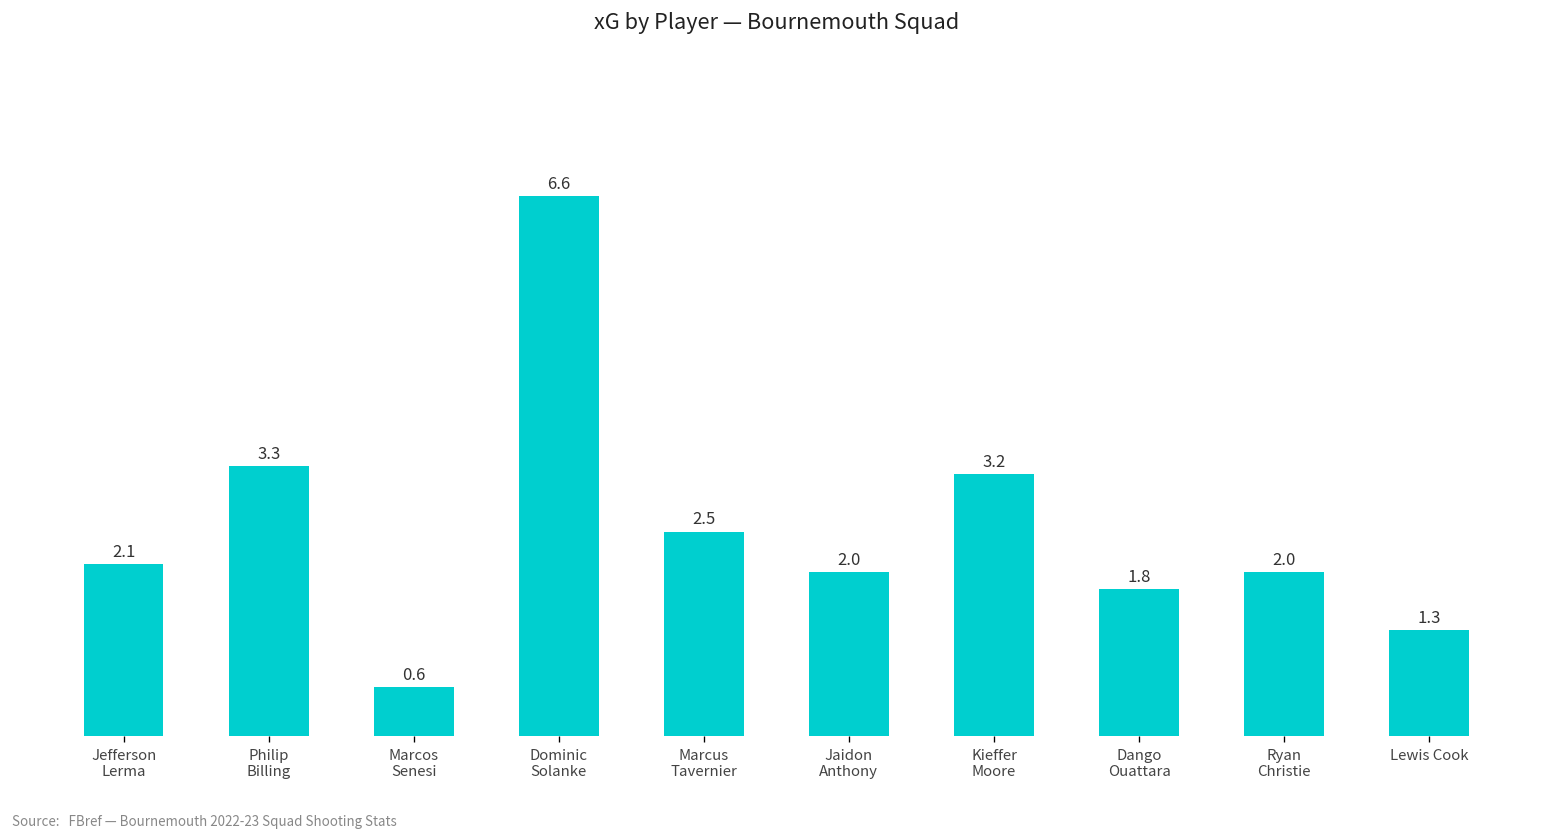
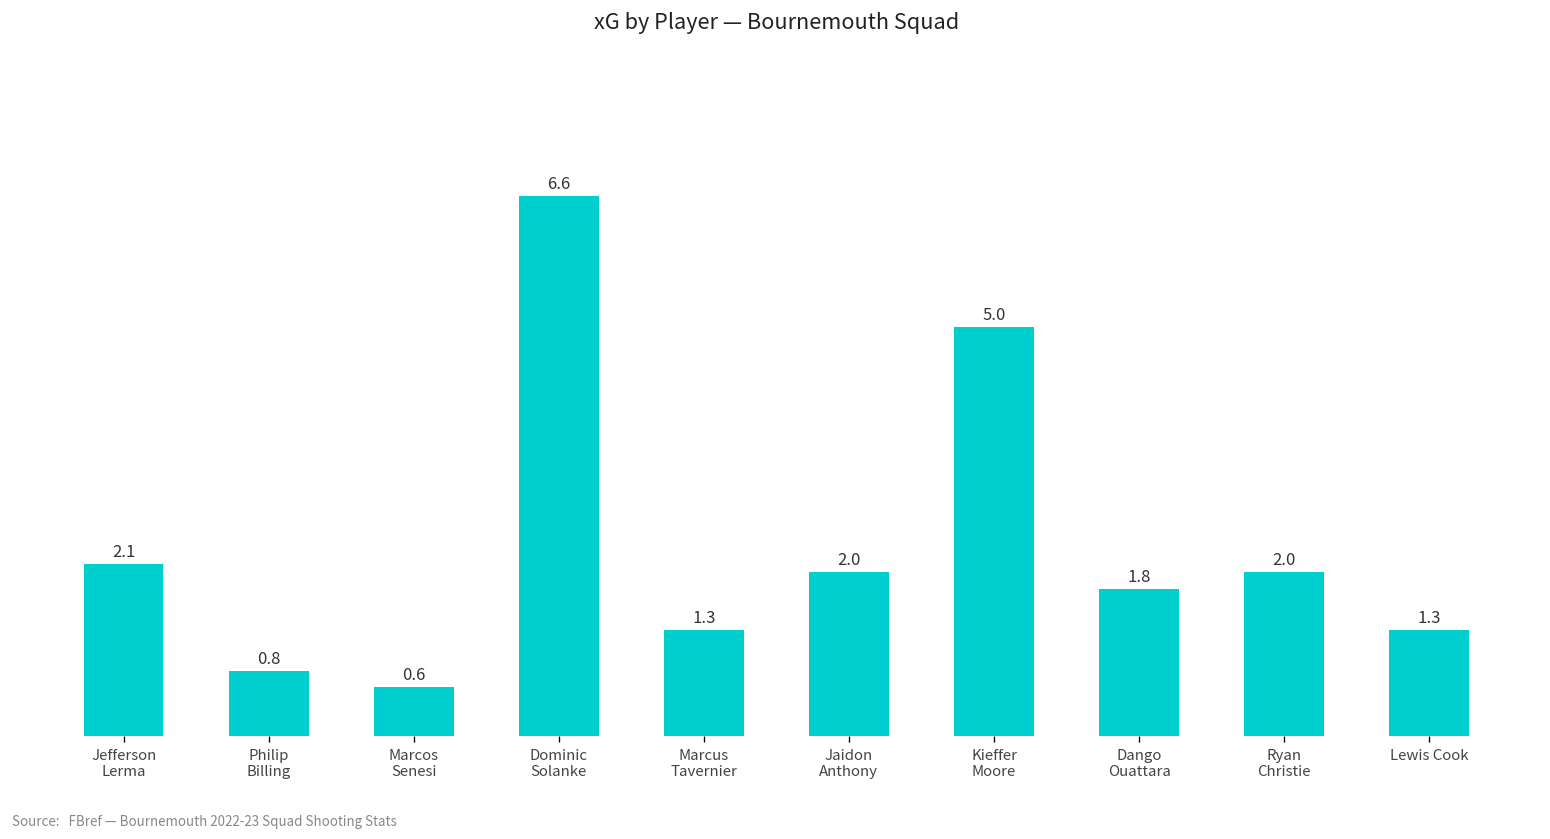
Philip Billing: 3.3 -> 0.8
Marcus Tavernier: 2.5 -> 1.3
Kieffer Moore: 3.2 -> 5.0
